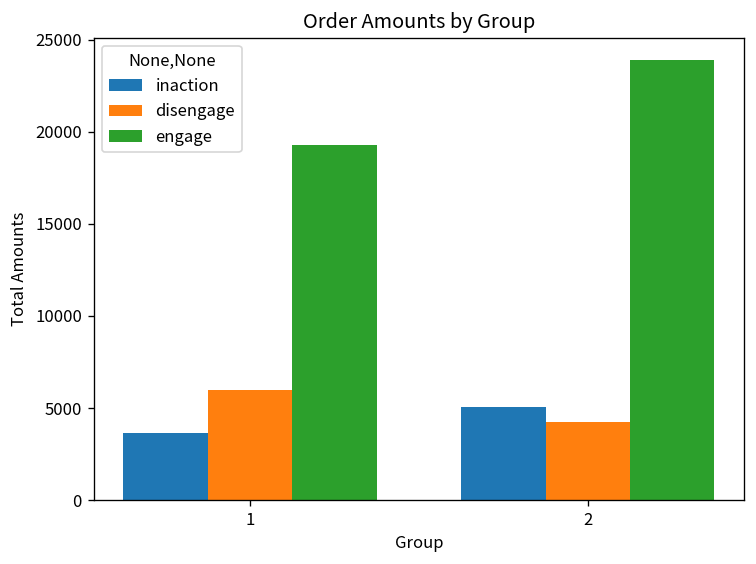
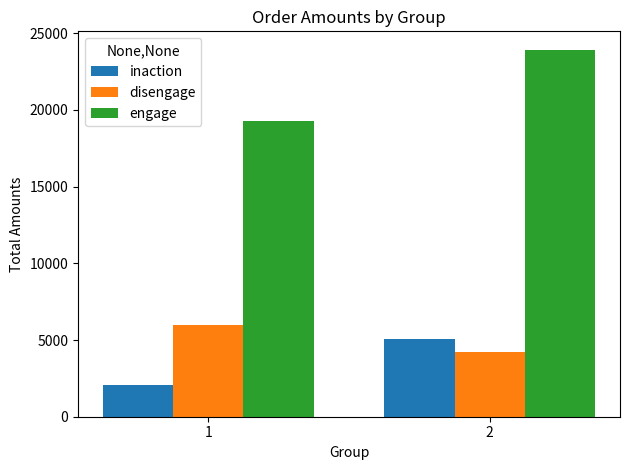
inaction, 1: 3600 -> 2100
